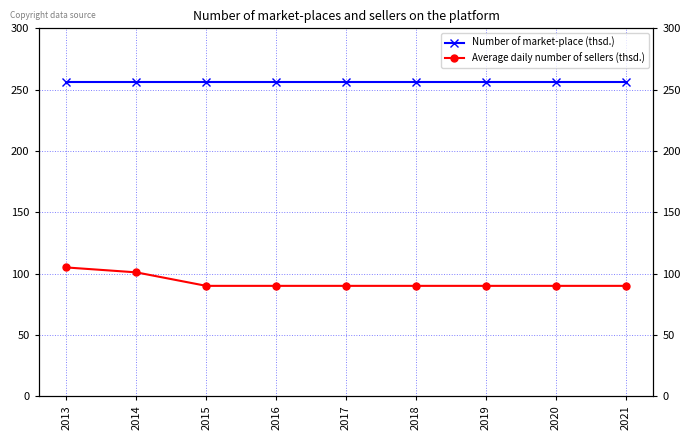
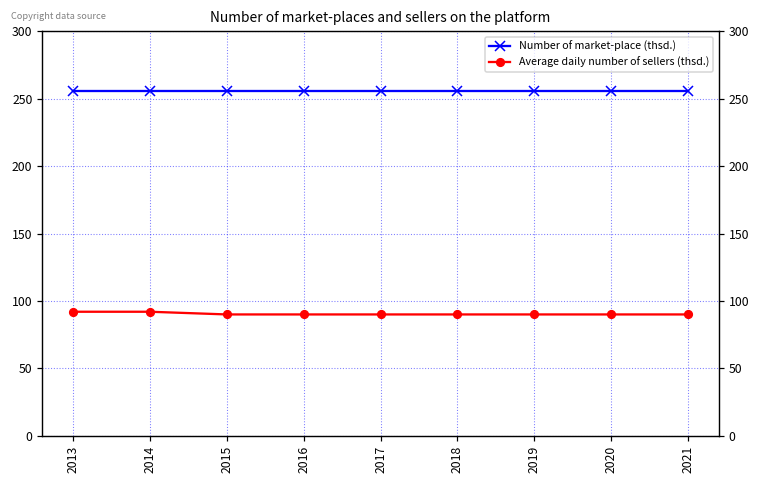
Average daily number of sellers (thsd.), 2013: 105 -> 92
Average daily number of sellers (thsd.), 2014: 101 -> 92
